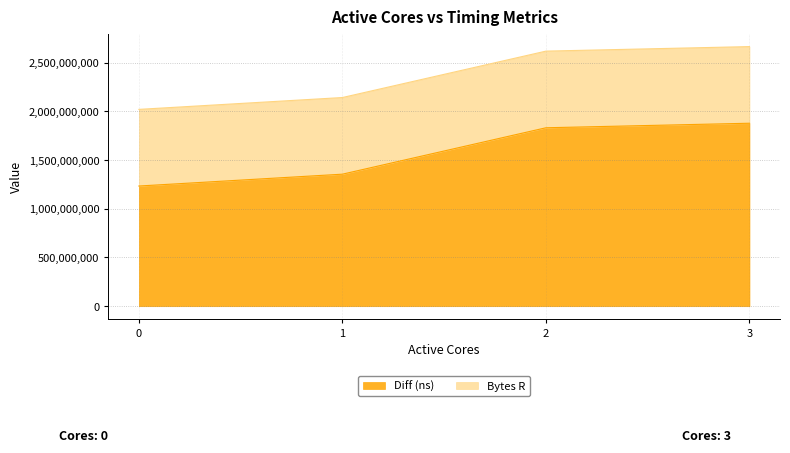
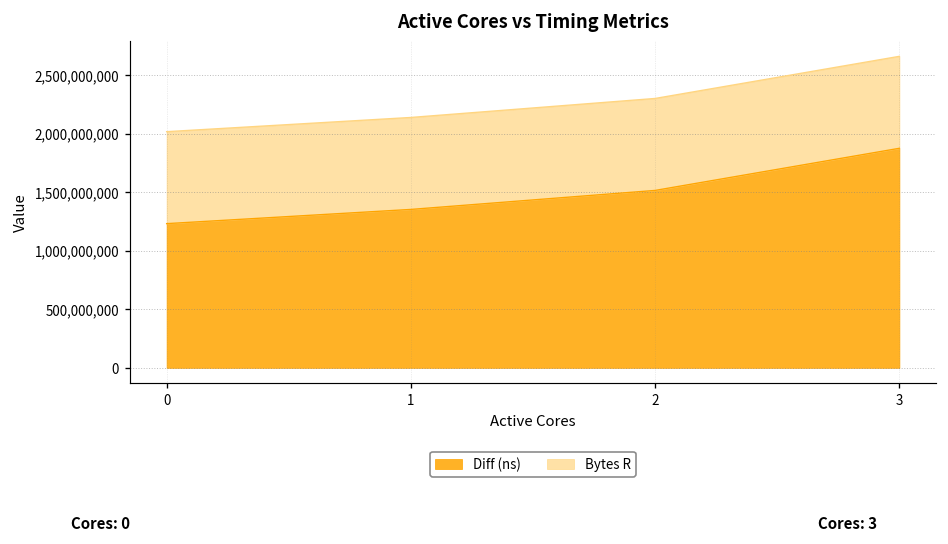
Diff (ns), 2: 1,800,000,000 -> 1,500,000,000
